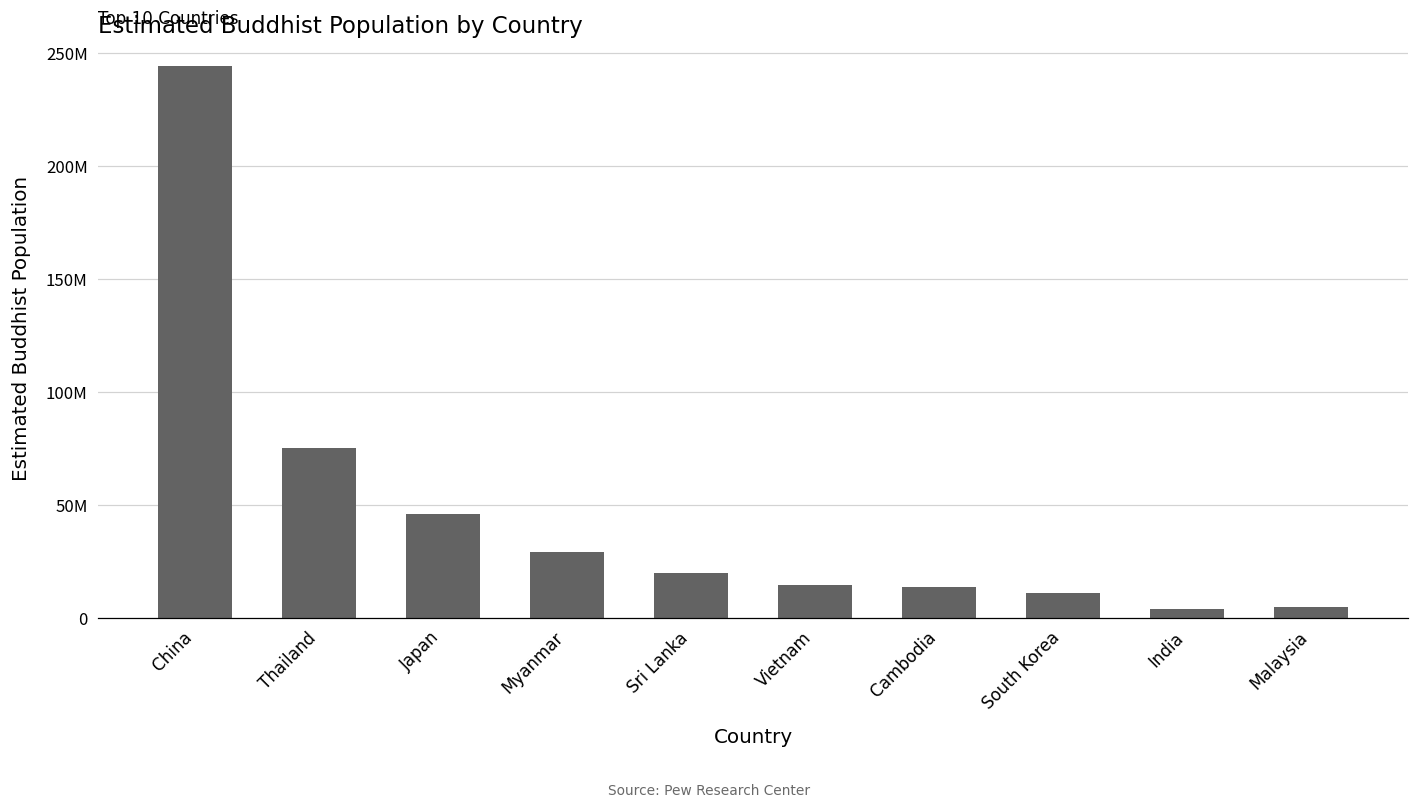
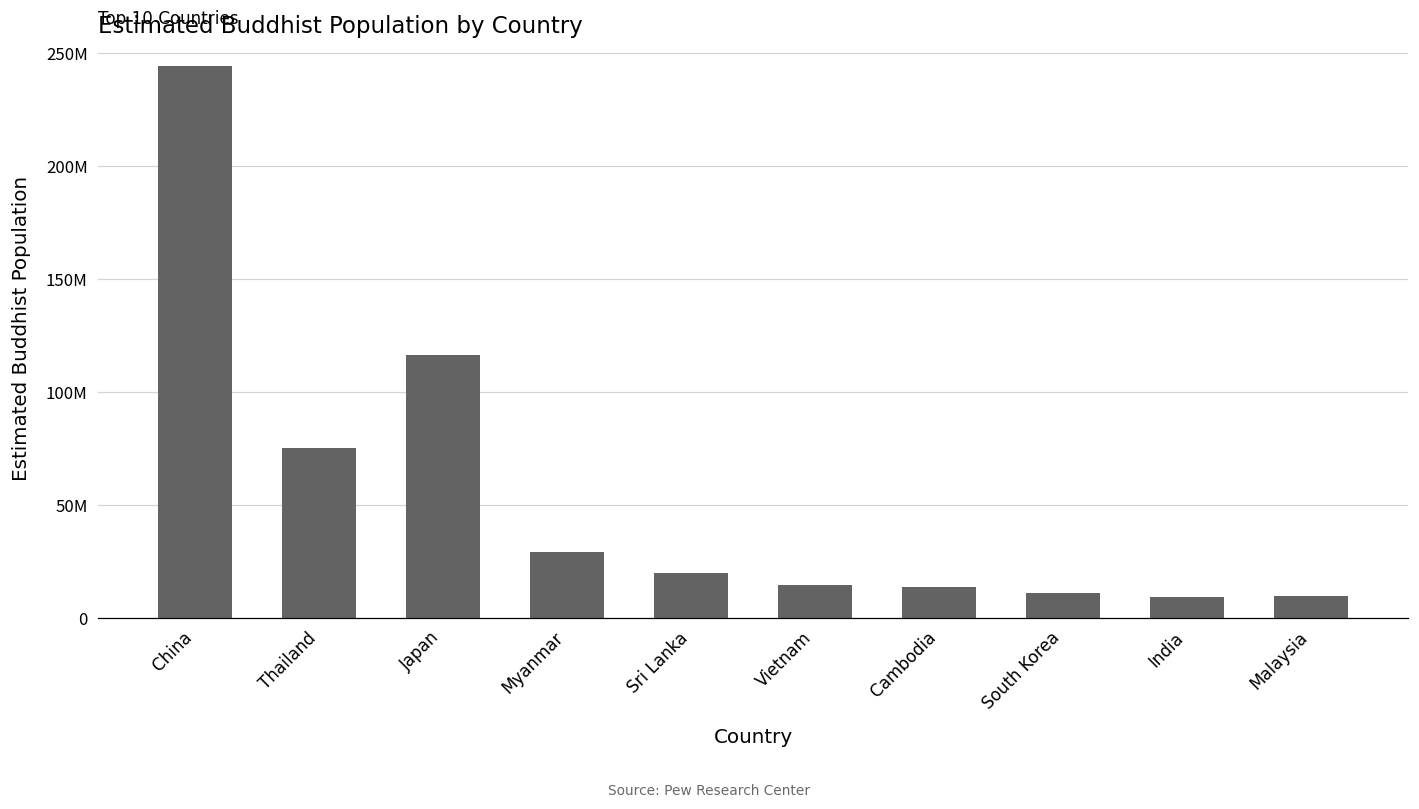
Japan: 46000000 -> 116000000
India: 4000000 -> 9000000
Malaysia: 5000000 -> 10000000
